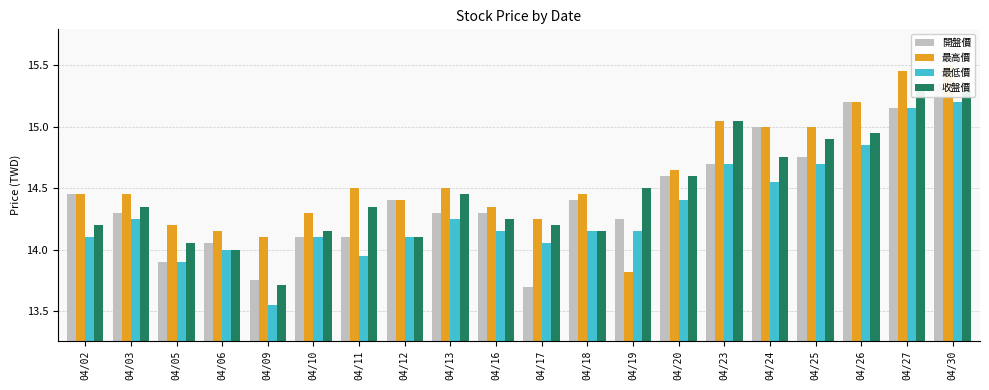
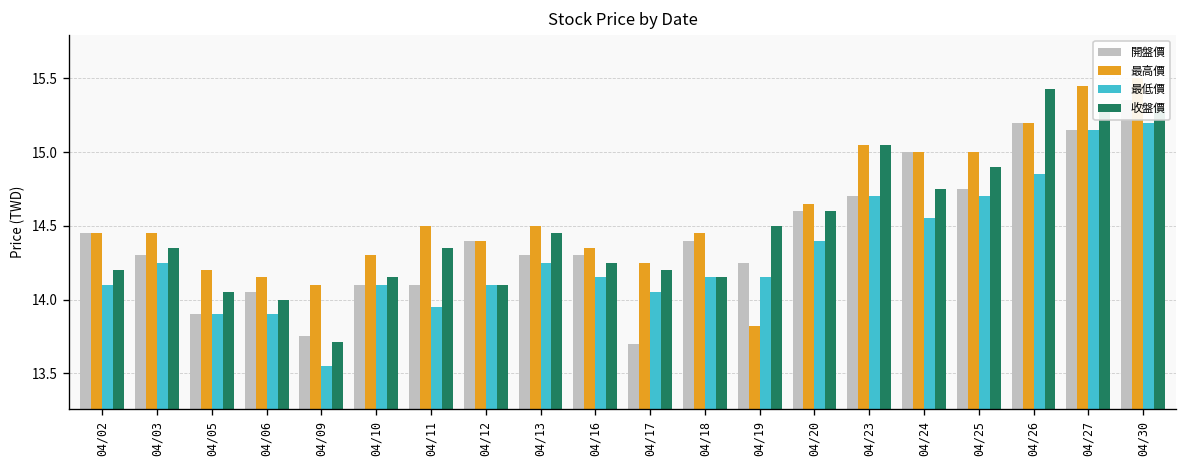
最低價, 04/06: 14.0 -> 13.9
收盤價, 04/26: 14.95 -> 15.43
